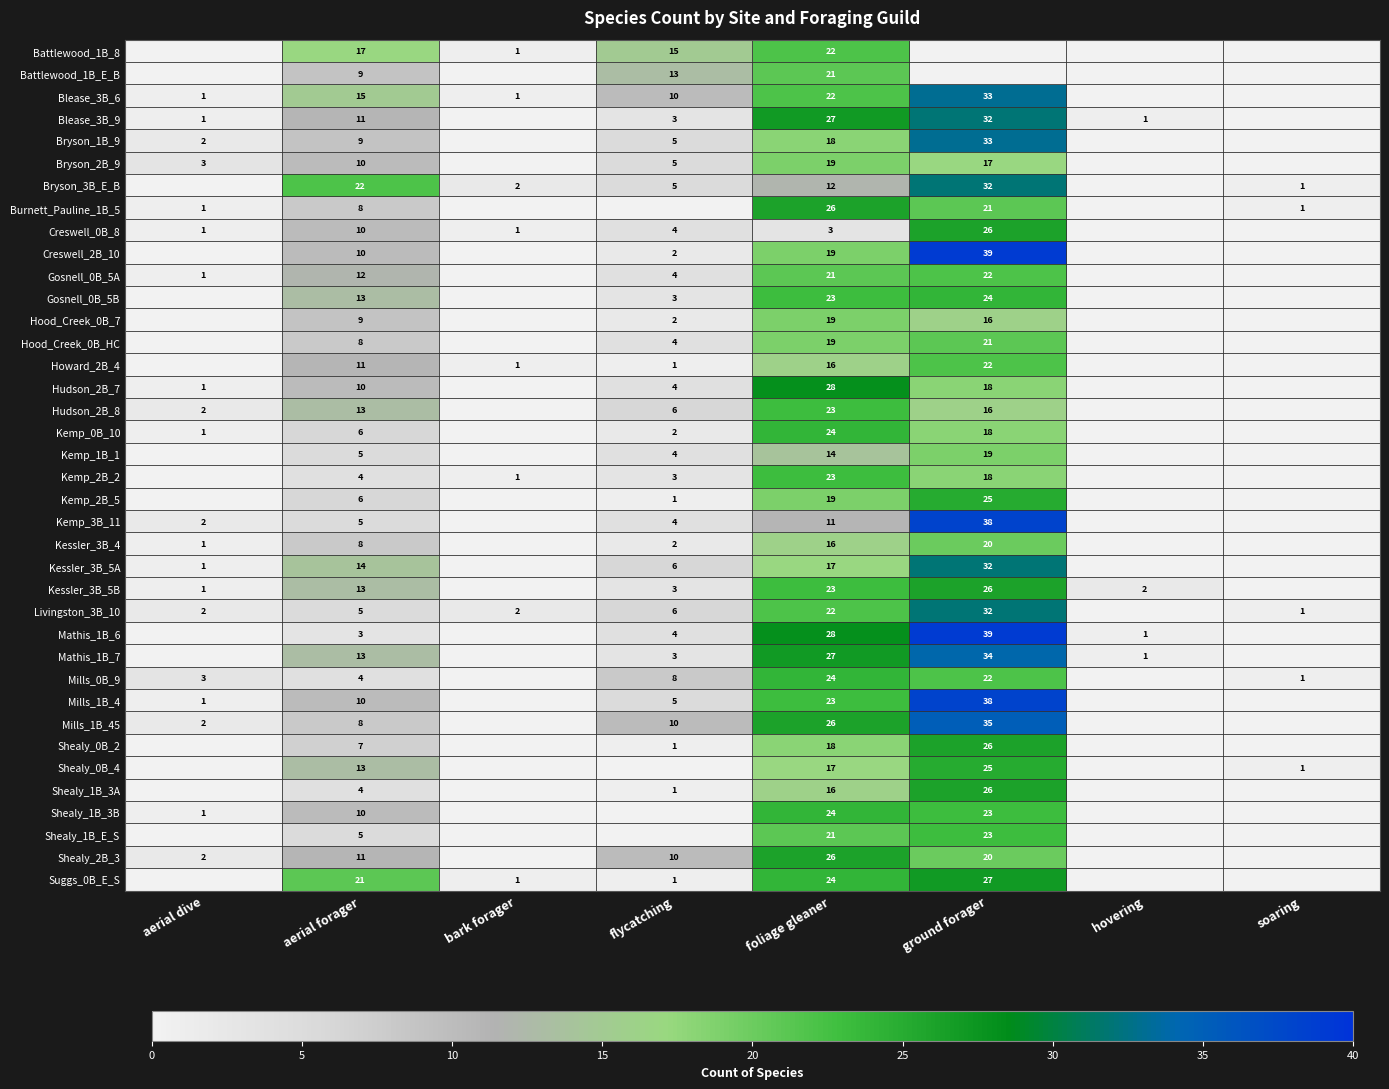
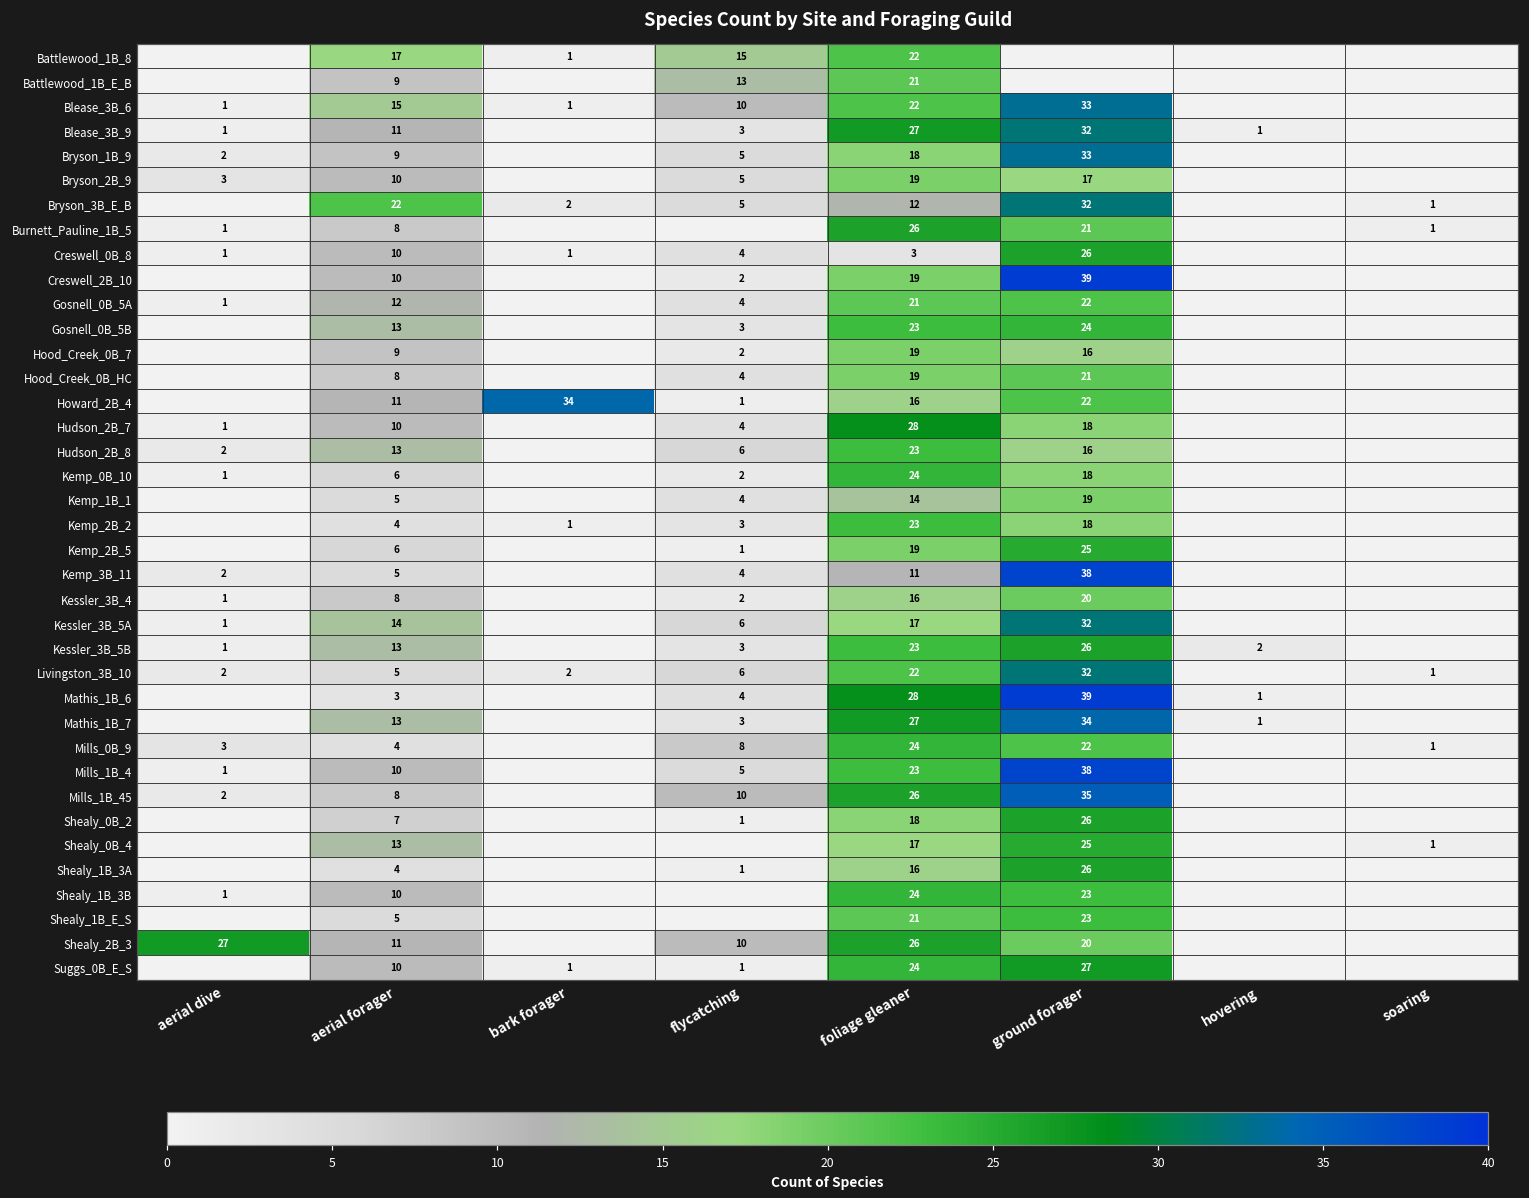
Howard_2B_4, bark forager: 1 -> 34
Shealy_2B_3, aerial dive: 2 -> 27
Suggs_0B_E_S, aerial forager: 21 -> 10
